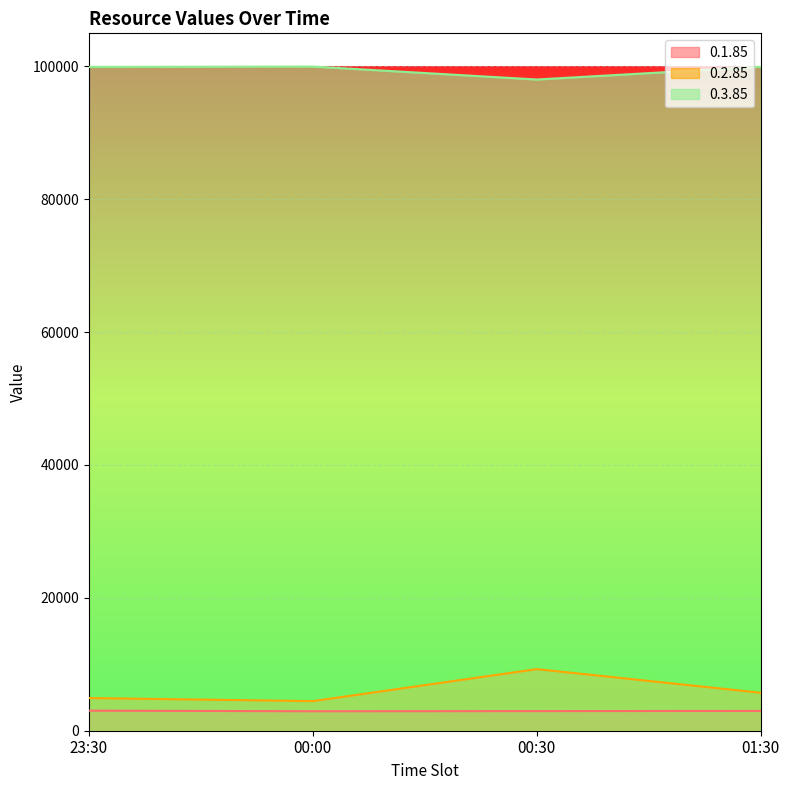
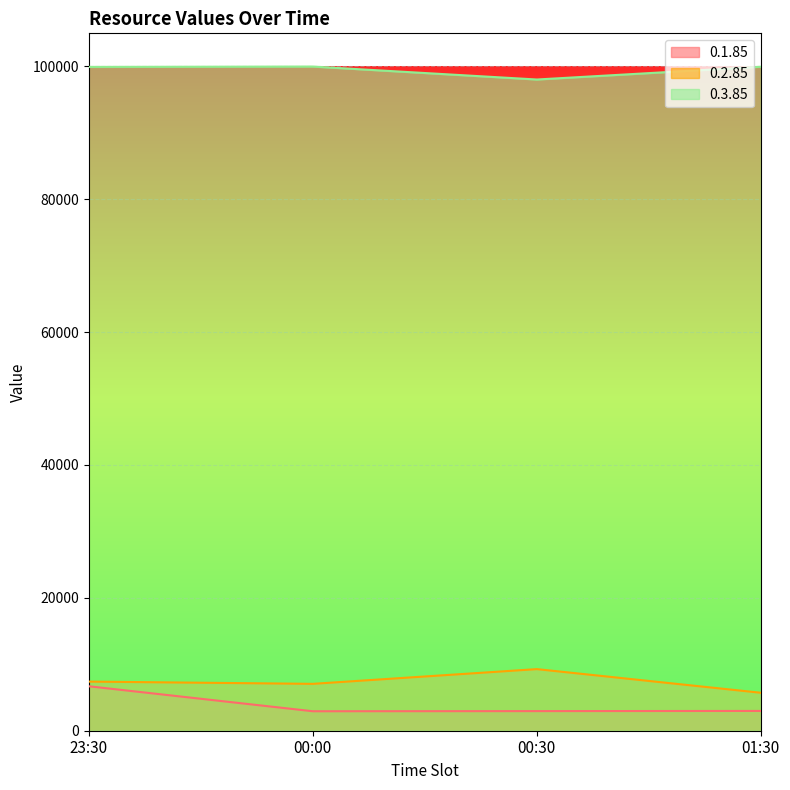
0.1.85, 23:30: 3000 -> 7000
0.2.85, 23:30: 5000 -> 7000
0.2.85, 00:00: 4000 -> 7000
